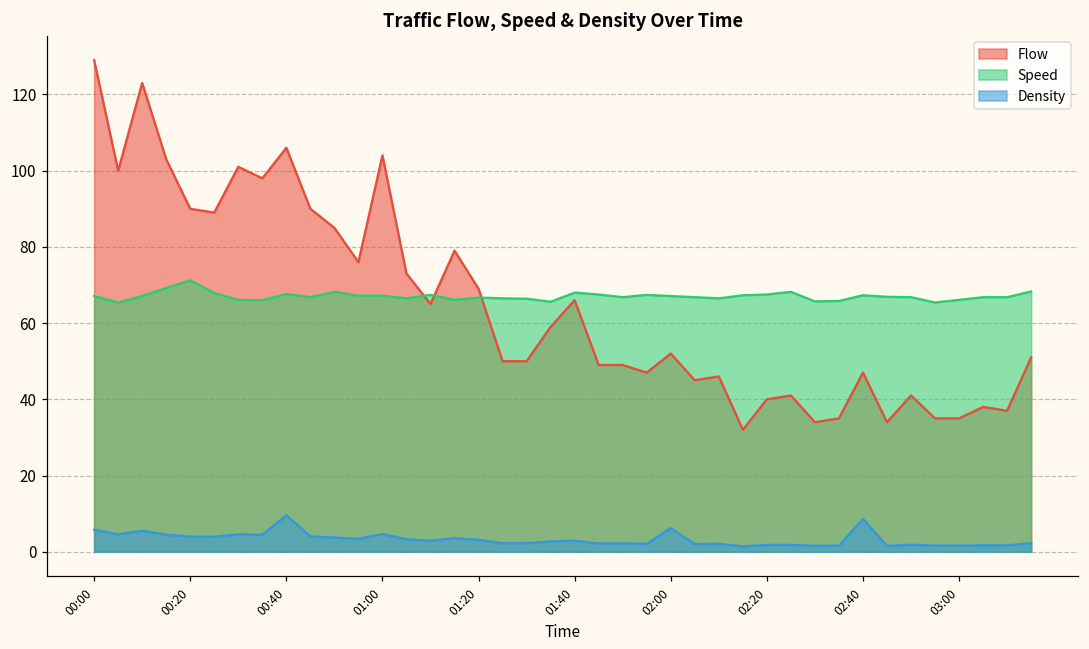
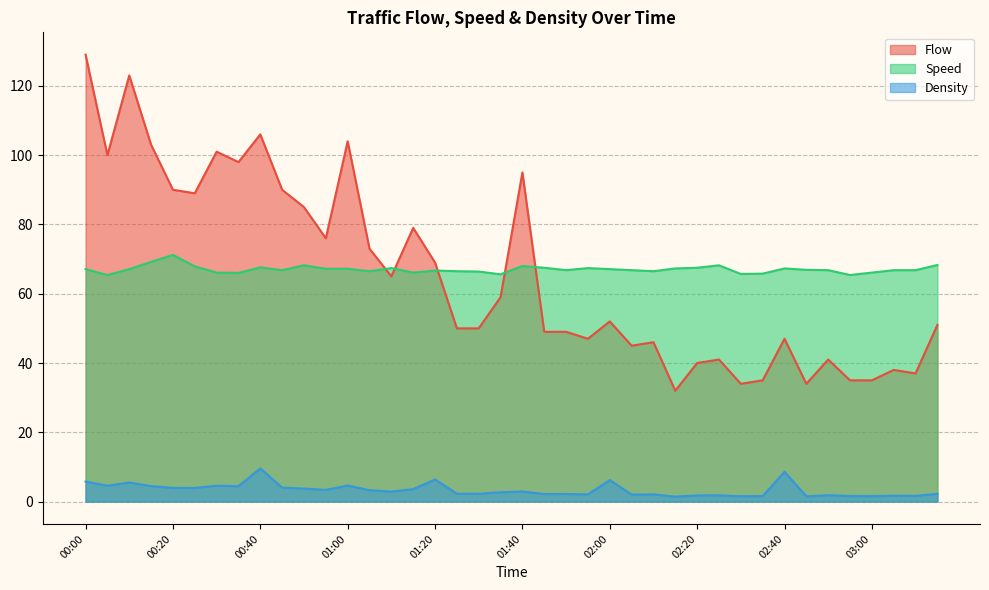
Density, 01:20: 3 -> 6
Flow, 01:40: 66 -> 95
